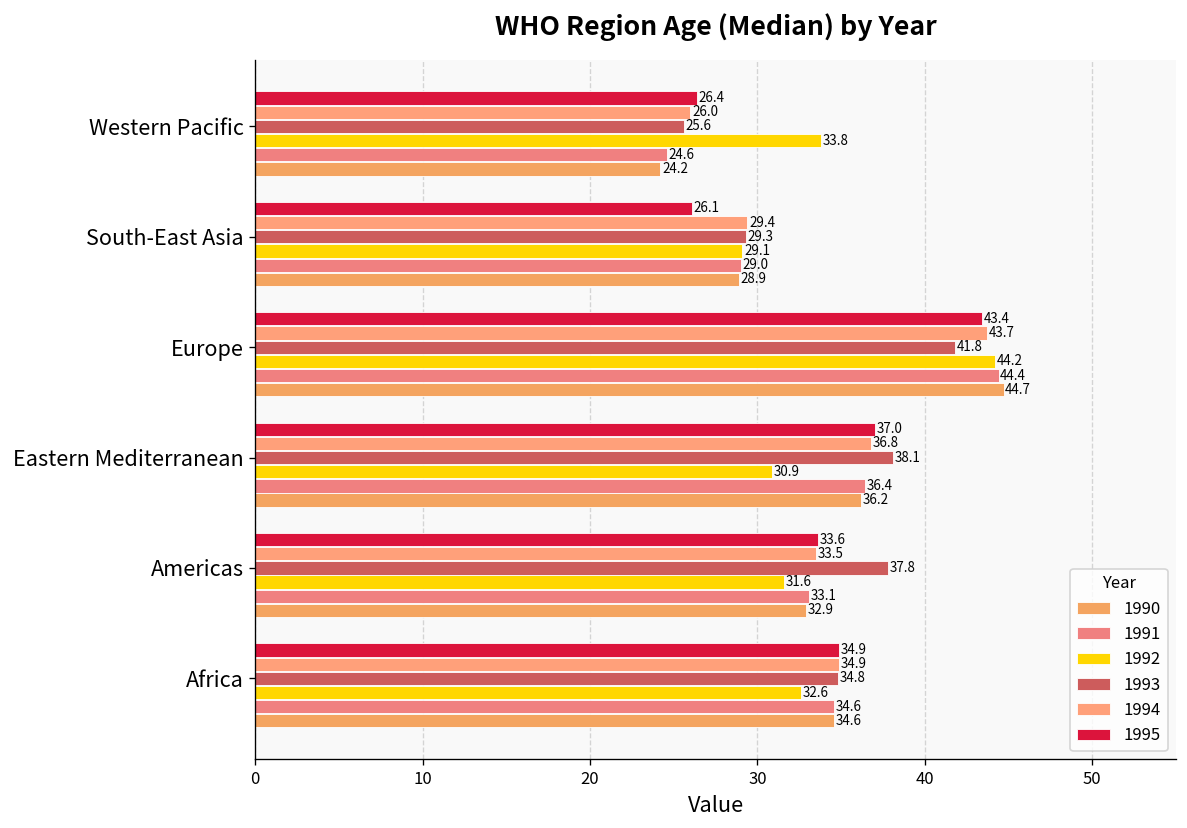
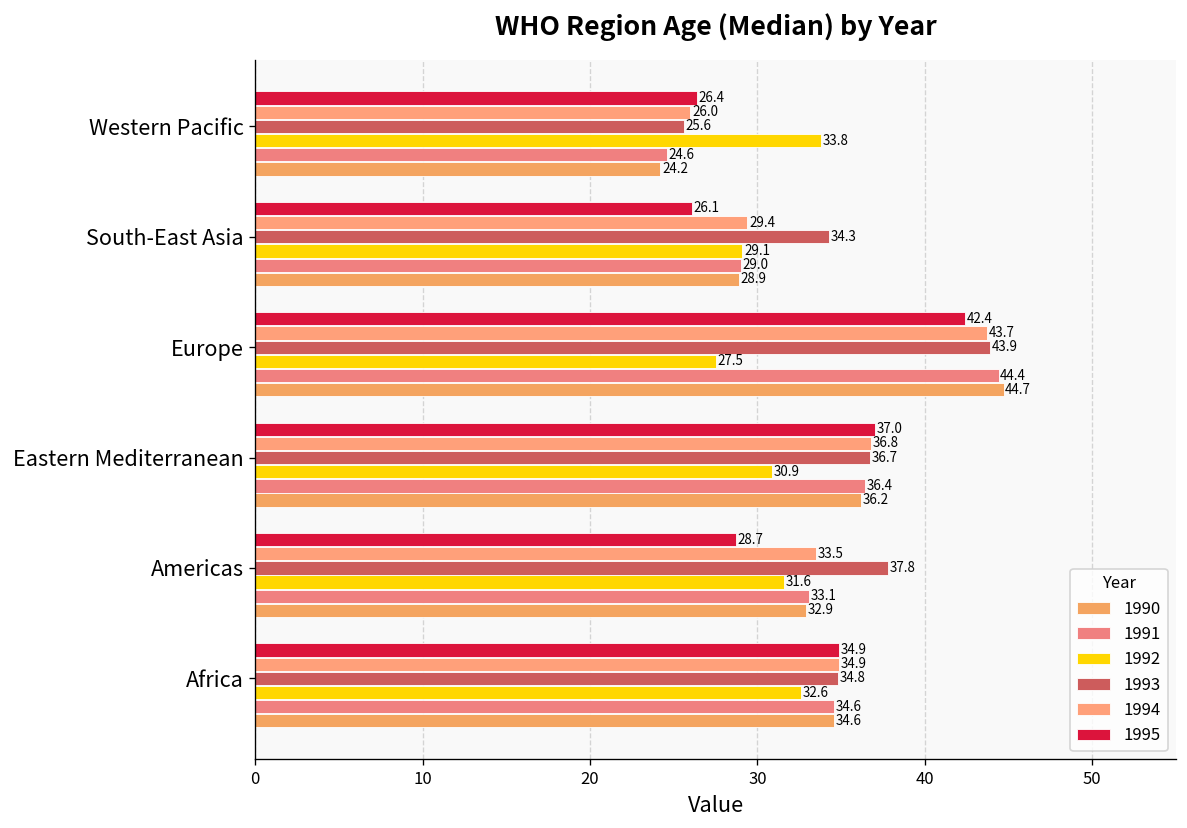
1993, South-East Asia: 29.3 -> 34.3
1995, Europe: 43.4 -> 42.4
1993, Europe: 41.8 -> 43.9
1992, Europe: 44.2 -> 27.5
1993, Eastern Mediterranean: 38.1 -> 36.7
1995, Americas: 33.6 -> 28.7
